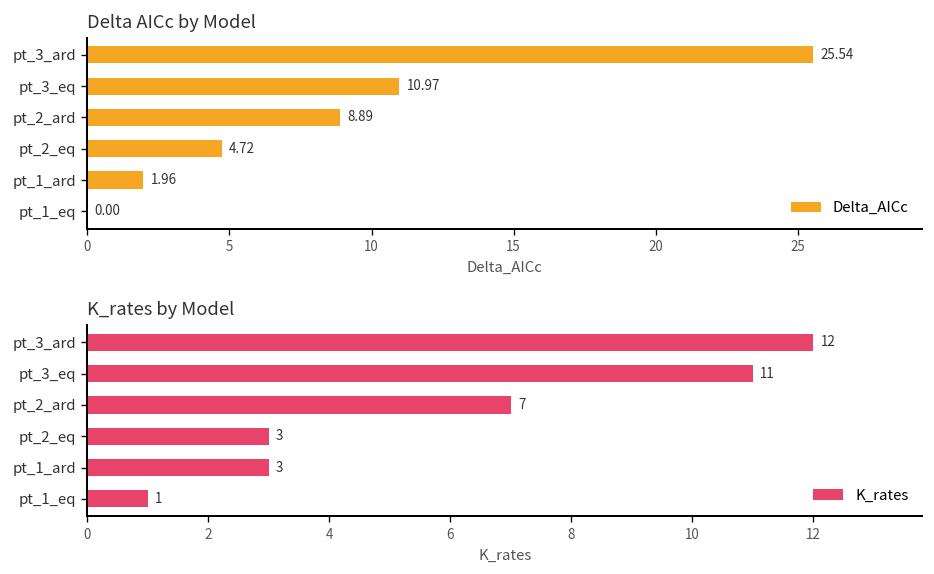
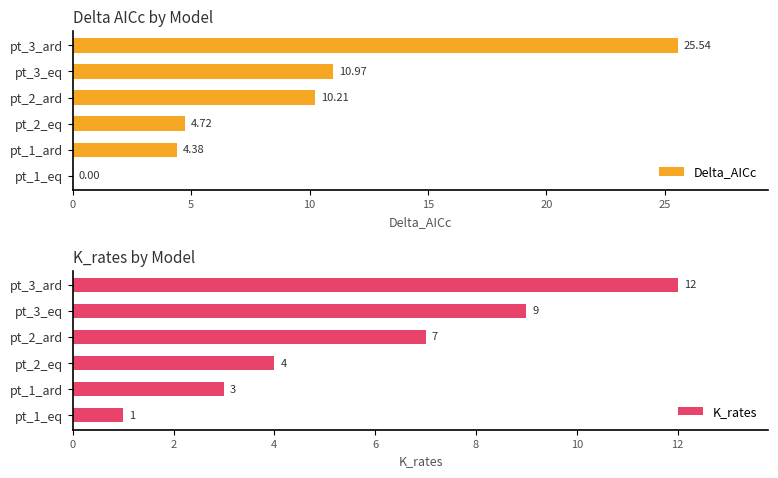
Delta AICc by Model, pt_2_ard: 8.89 -> 10.21
Delta AICc by Model, pt_1_ard: 1.96 -> 4.38
K_rates by Model, pt_3_eq: 11 -> 9
K_rates by Model, pt_2_eq: 3 -> 4
